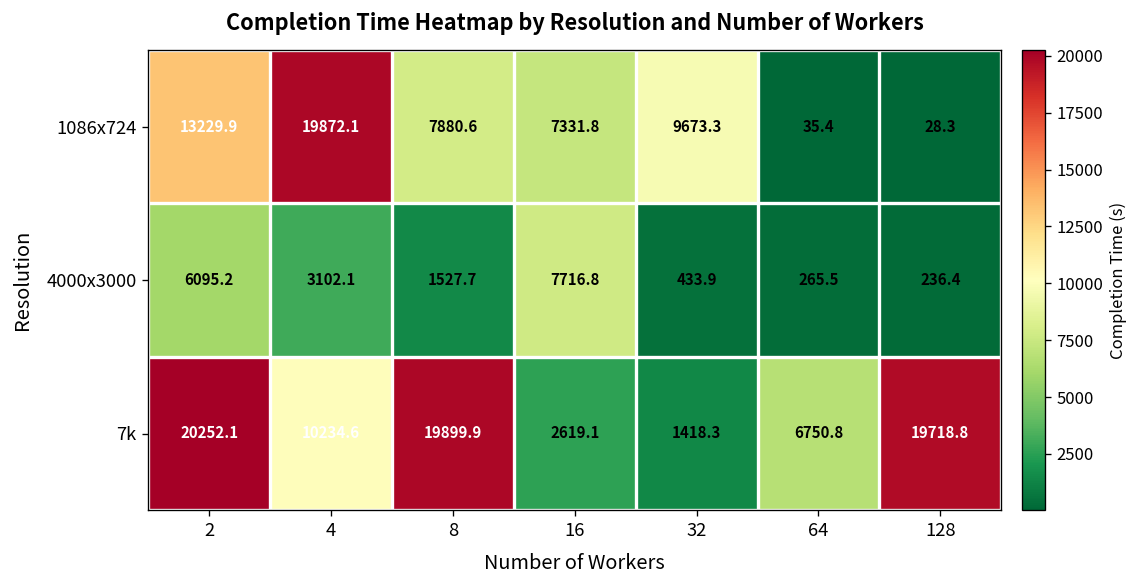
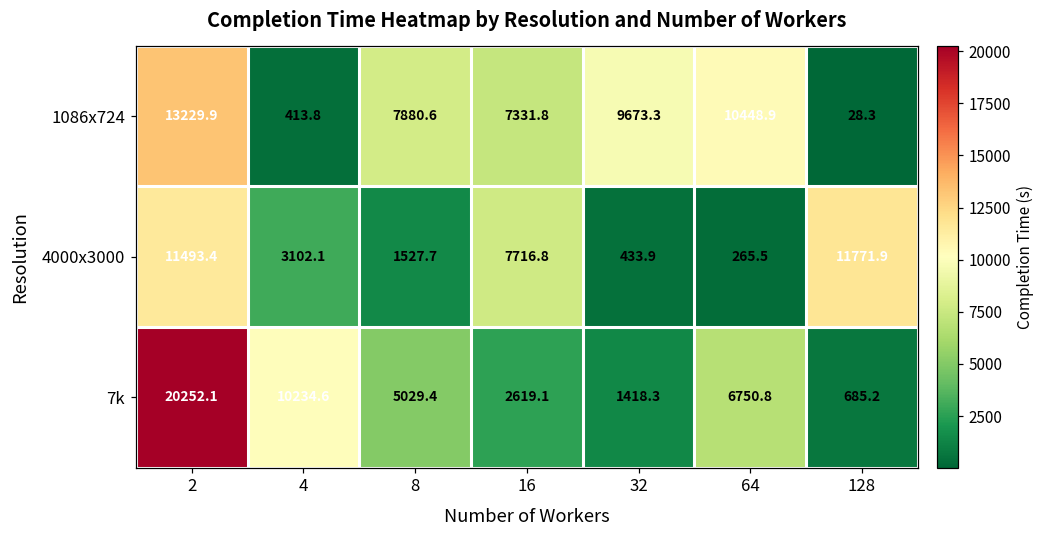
1086x724, 4: 19872.1 -> 413.8
1086x724, 64: 35.4 -> 10448.9
4000x3000, 2: 6095.2 -> 11493.4
4000x3000, 128: 236.4 -> 11771.9
7k, 8: 19899.9 -> 5029.4
7k, 128: 19718.8 -> 685.2
